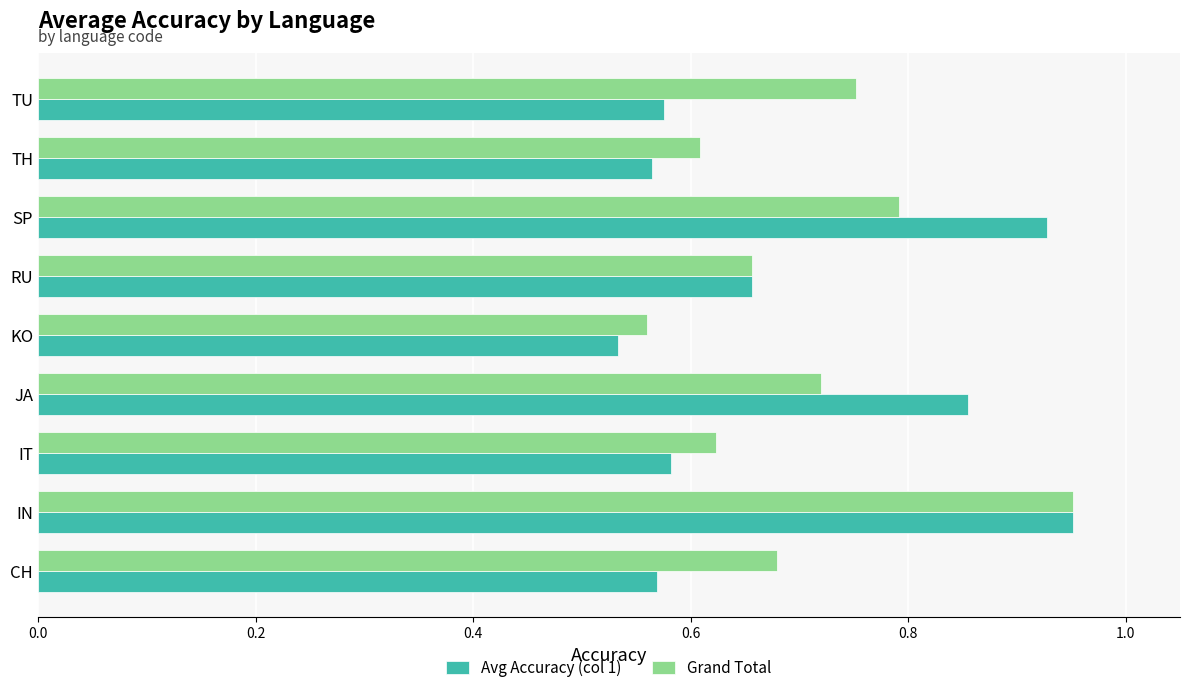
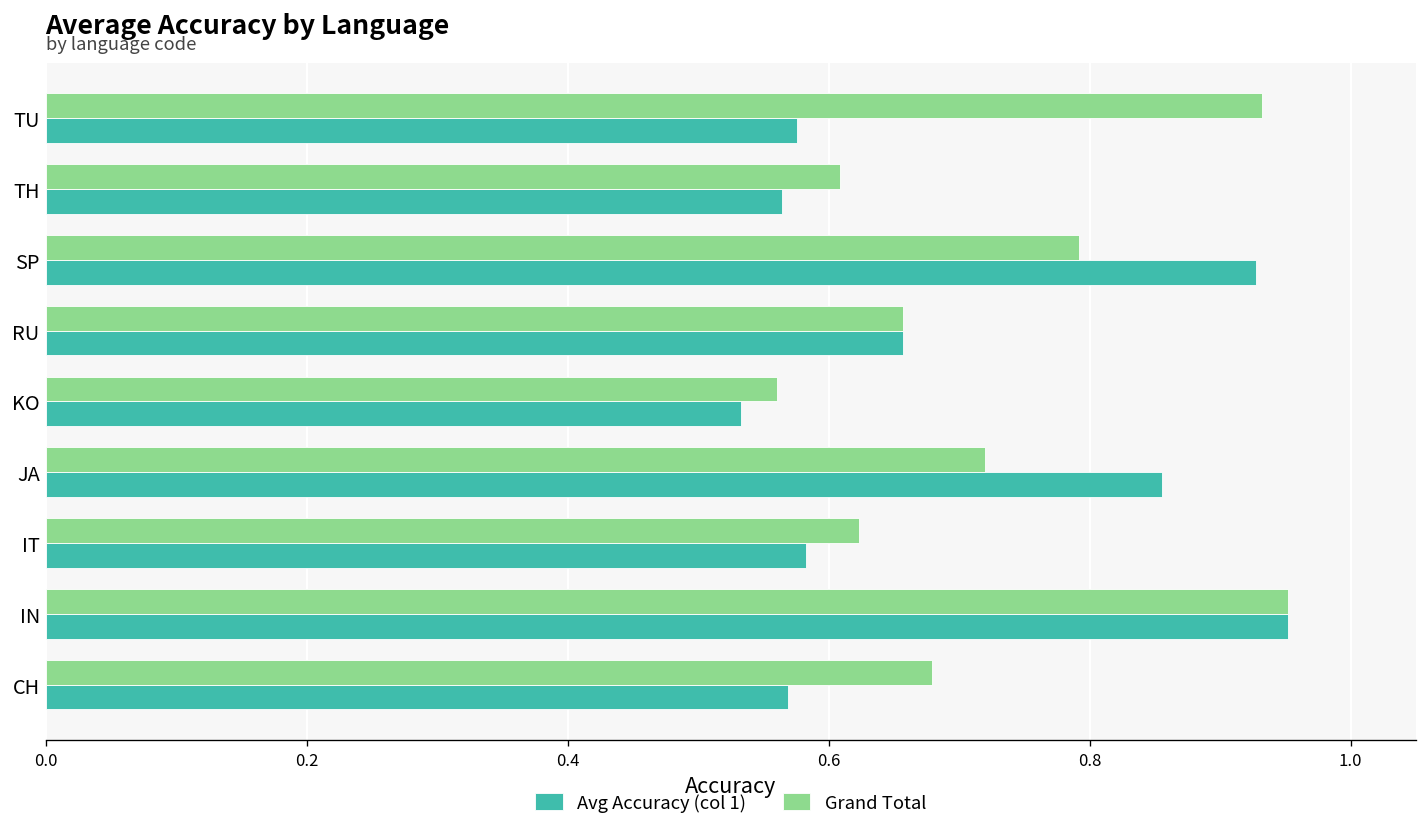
Grand Total, TU: 0.752 -> 0.932
